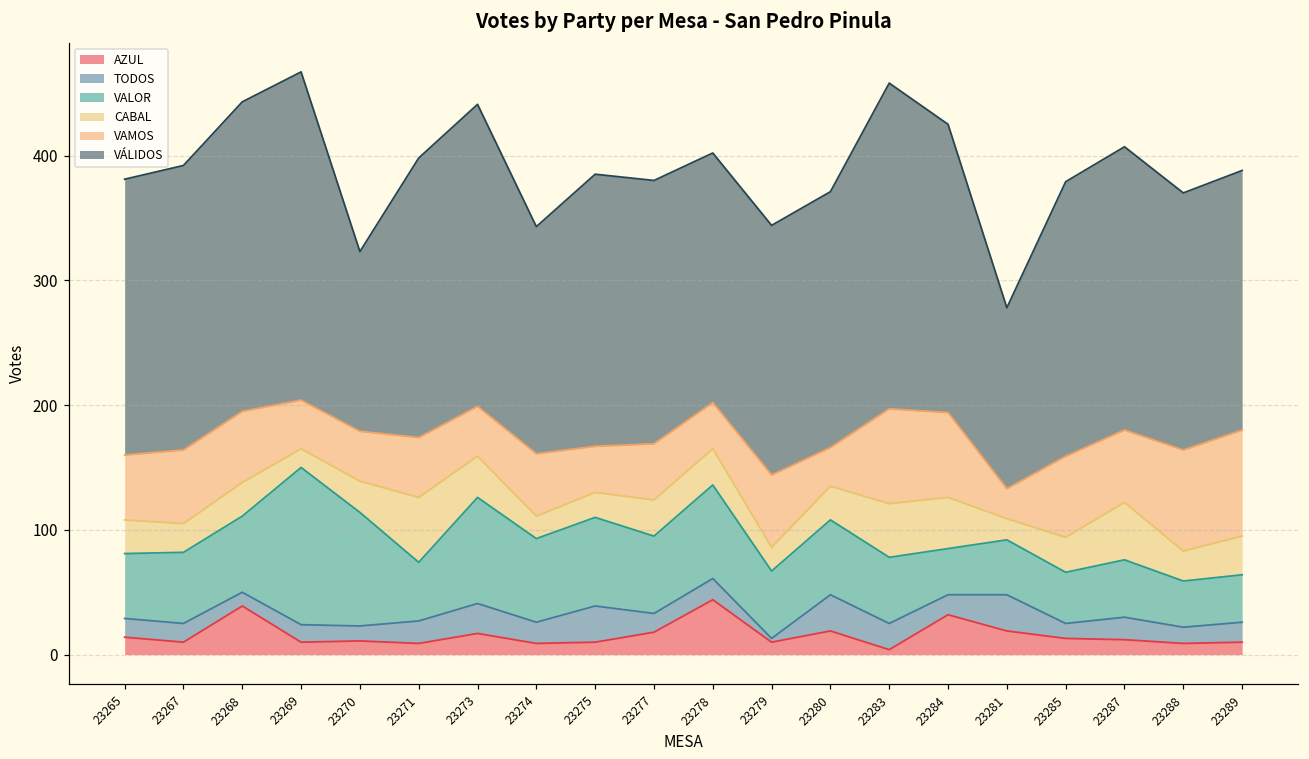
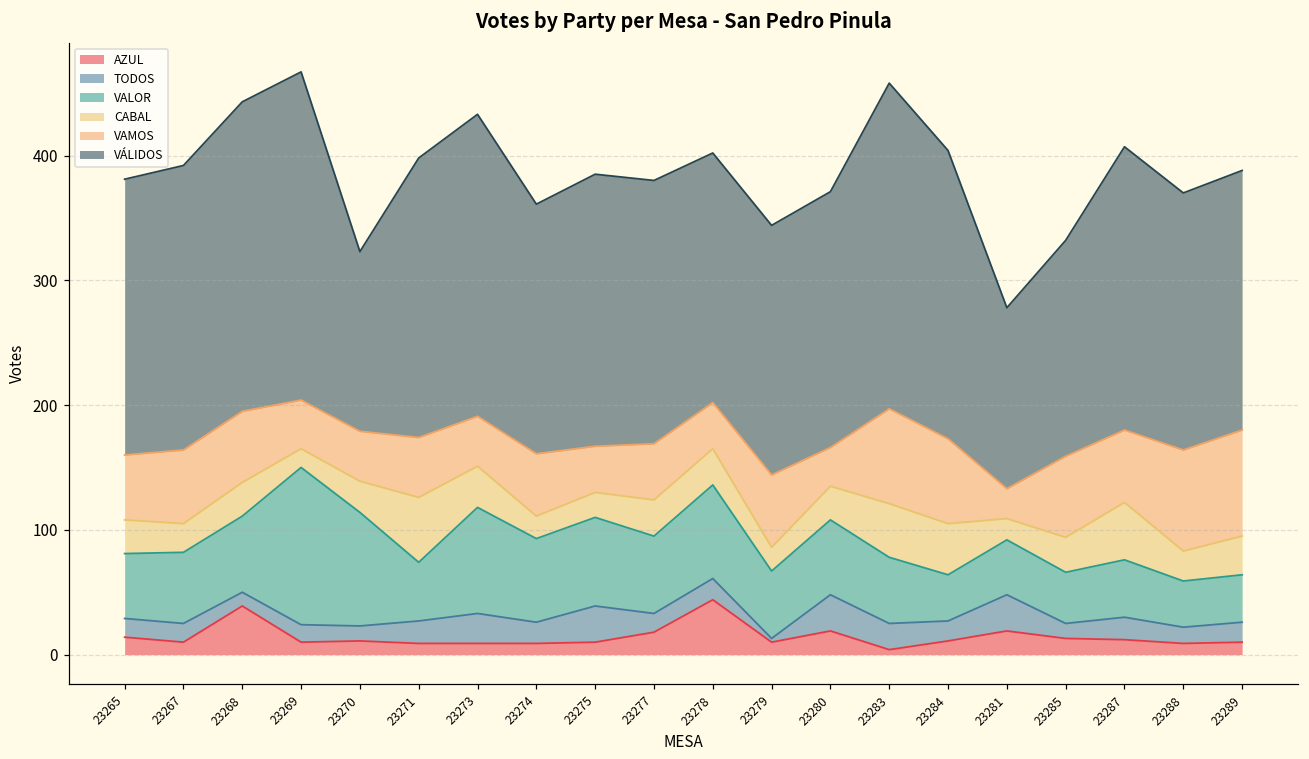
AZUL, 23273: 17 -> 9
VÁLIDOS, 23274: 182 -> 200
AZUL, 23284: 32 -> 11
VÁLIDOS, 23285: 220 -> 173
